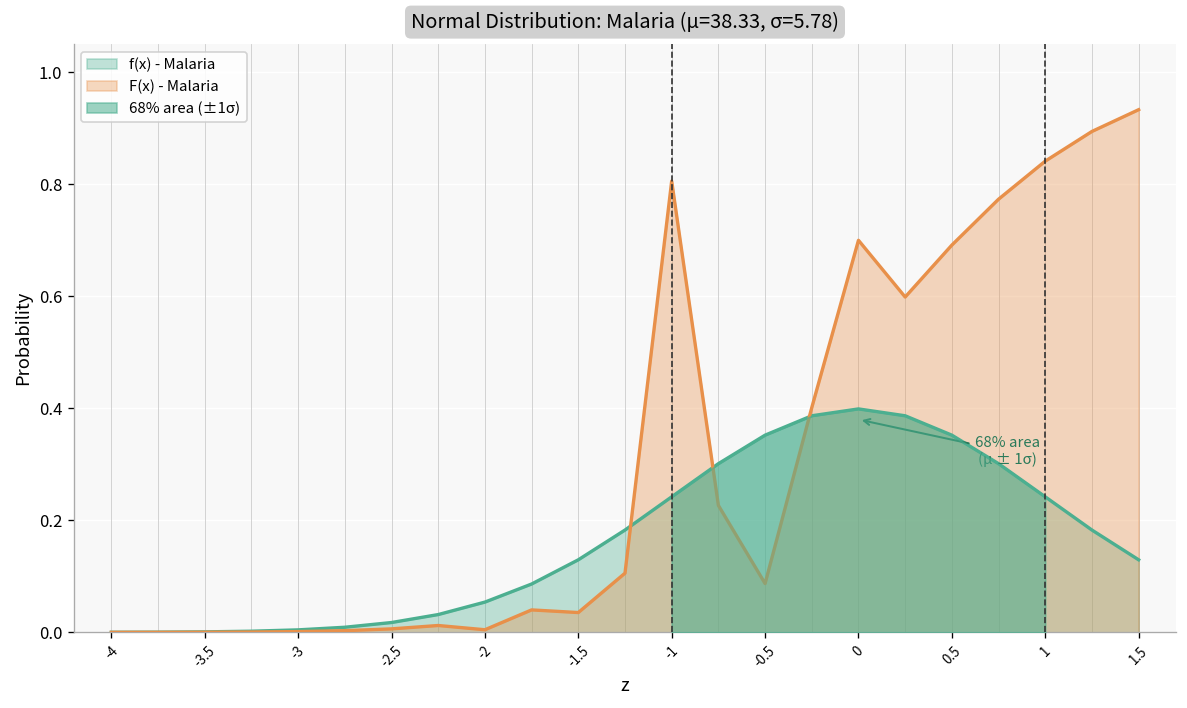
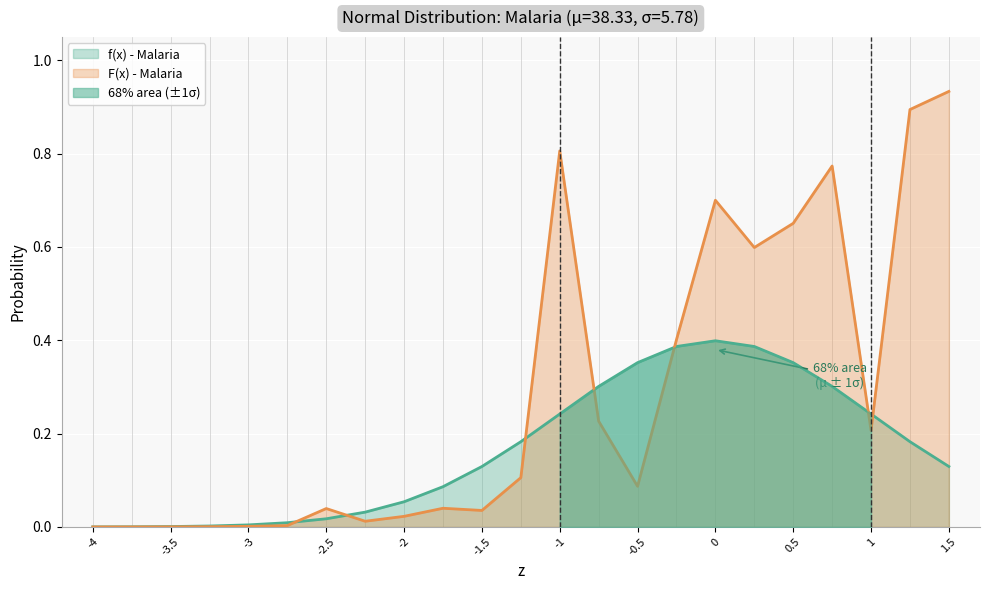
F(x) - Malaria, -2.5: 0.01 -> 0.04
F(x) - Malaria, -2: 0.00 -> 0.02
F(x) - Malaria, 0.5: 0.69 -> 0.65
F(x) - Malaria, 1: 0.84 -> 0.21
